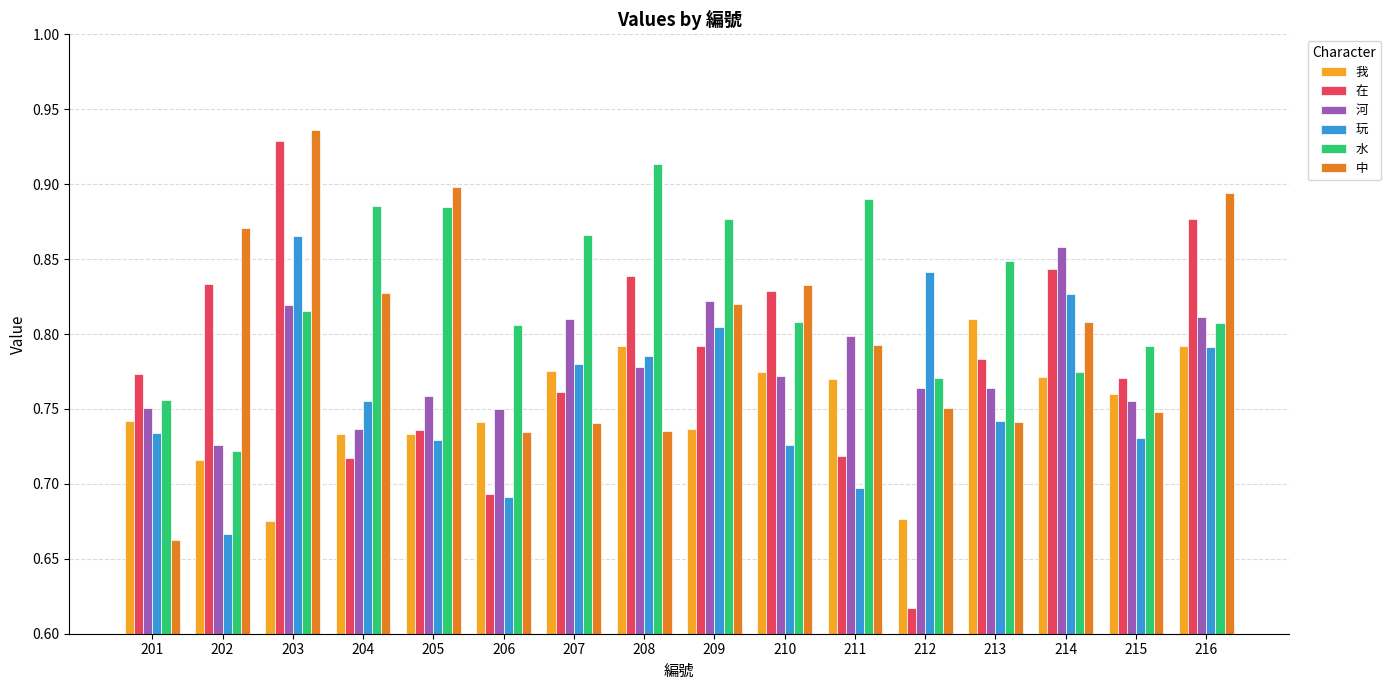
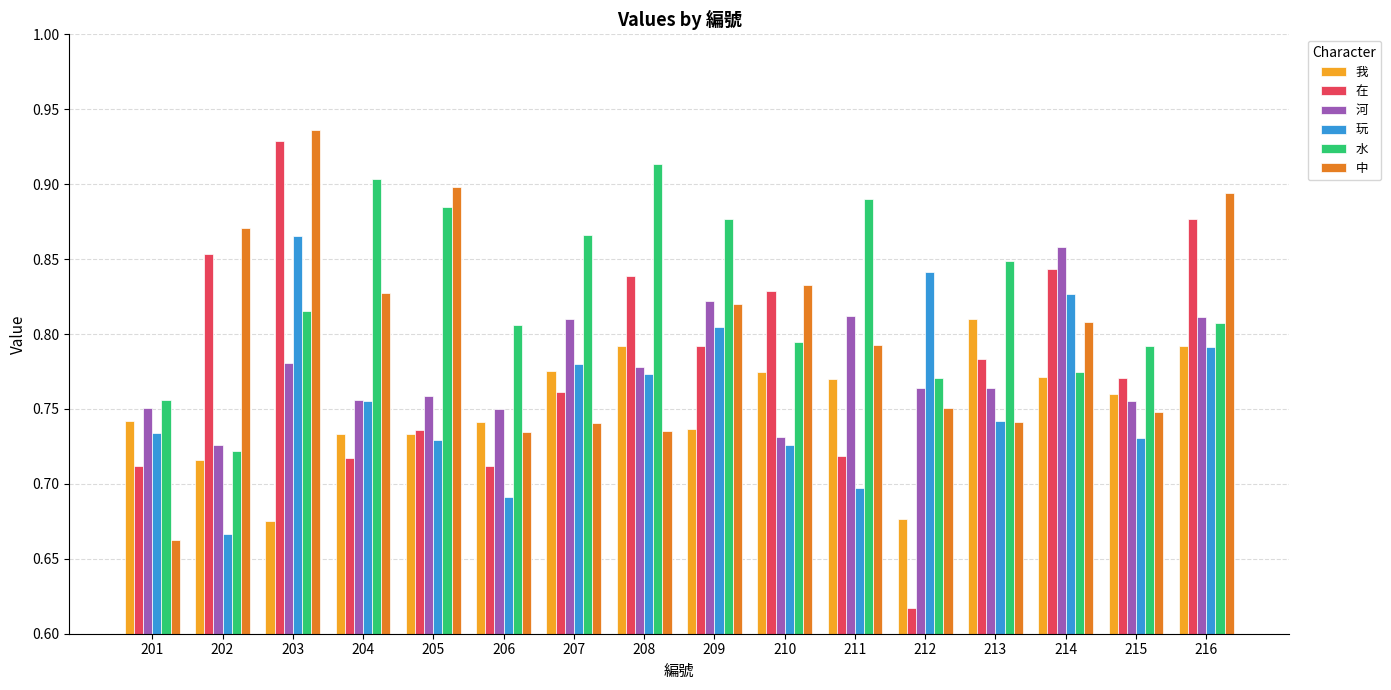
在, 201: 0.773 -> 0.712
在, 202: 0.833 -> 0.854
河, 203: 0.819 -> 0.781
河, 204: 0.736 -> 0.756
水, 204: 0.885 -> 0.904
在, 206: 0.693 -> 0.712
玩, 208: 0.786 -> 0.774
河, 210: 0.772 -> 0.731
水, 210: 0.808 -> 0.795
河, 211: 0.799 -> 0.812
